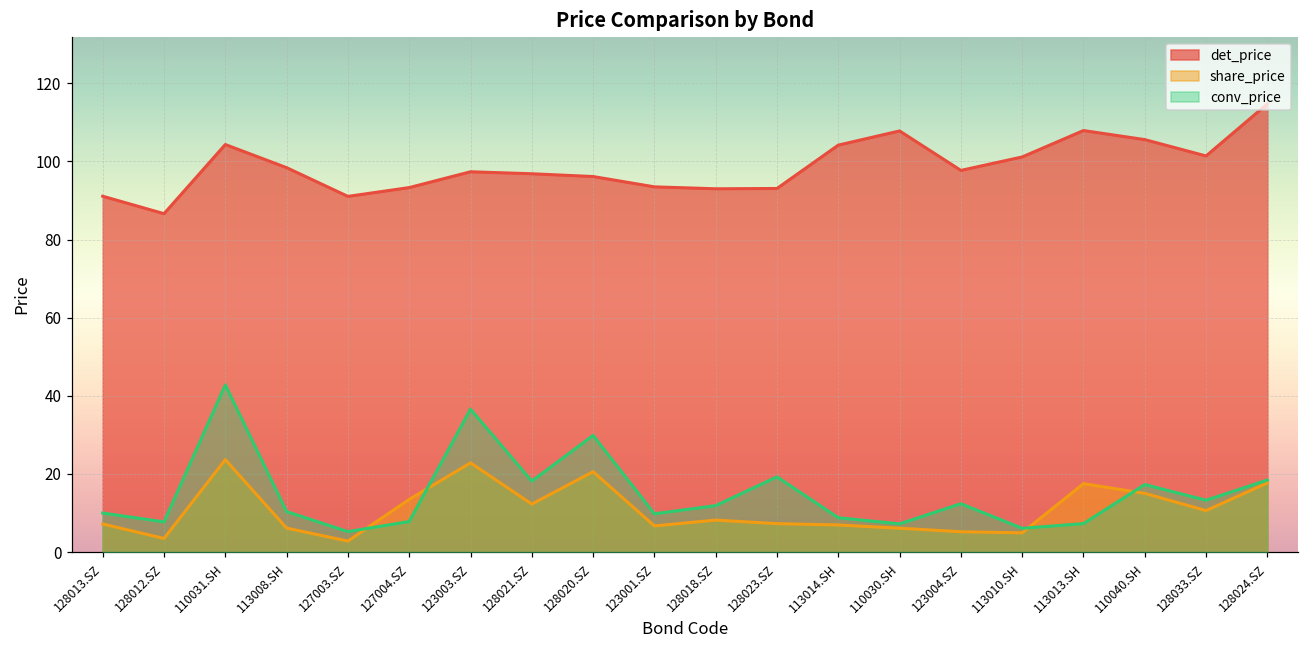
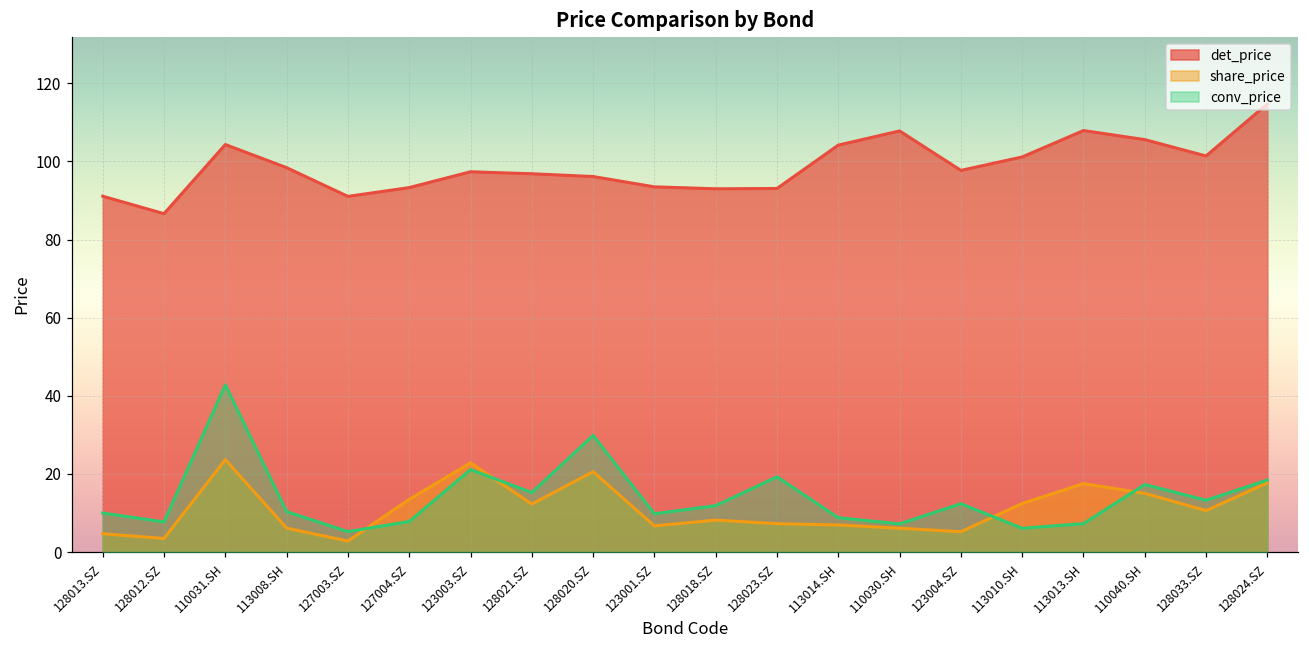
share_price, 128013.SZ: 7 -> 5
conv_price, 123003.SZ: 37 -> 21
conv_price, 128021.SZ: 18 -> 15
share_price, 113010.SH: 5 -> 12
